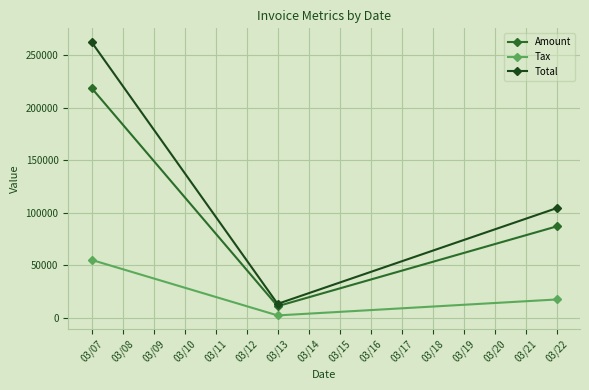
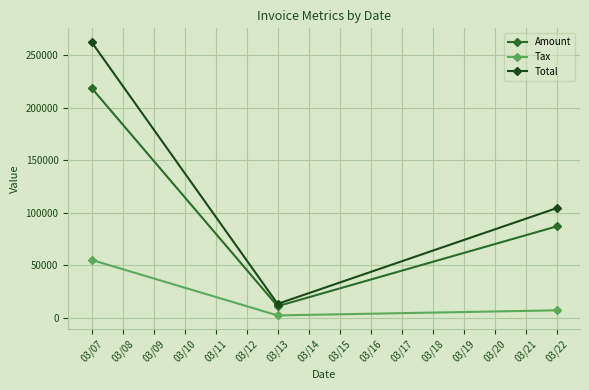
Tax, 03/22: 17000 -> 7000
